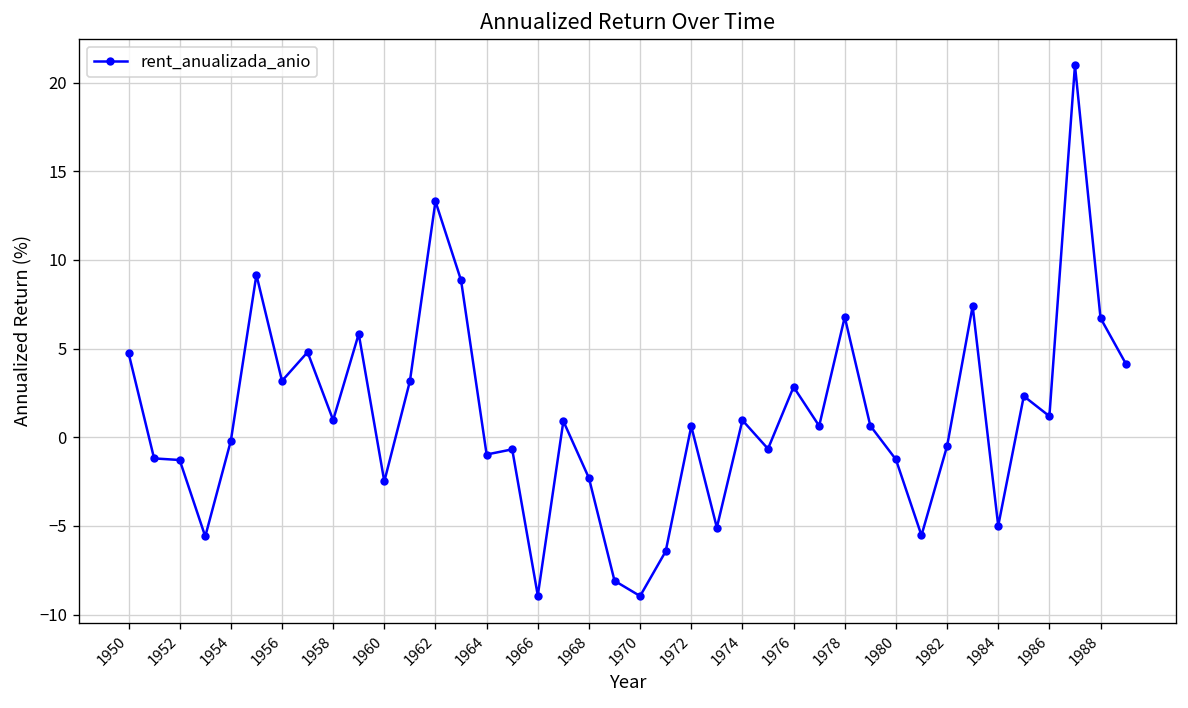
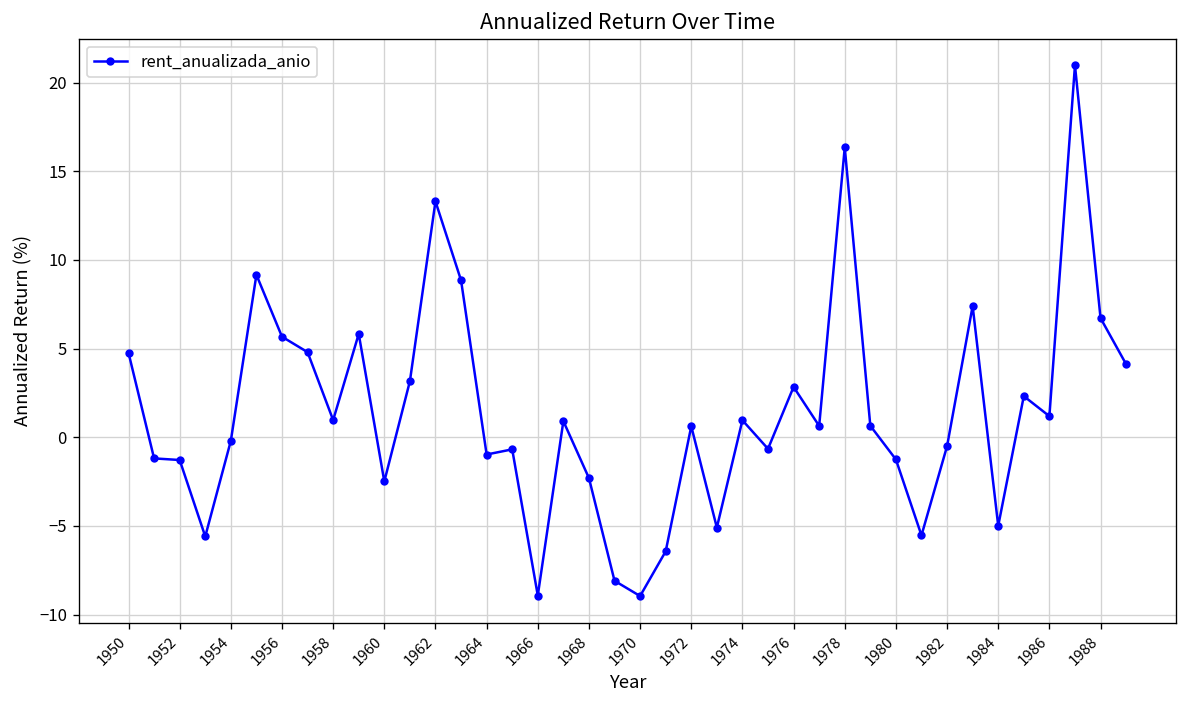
1956: 3.2 -> 5.7
1978: 6.8 -> 16.3
